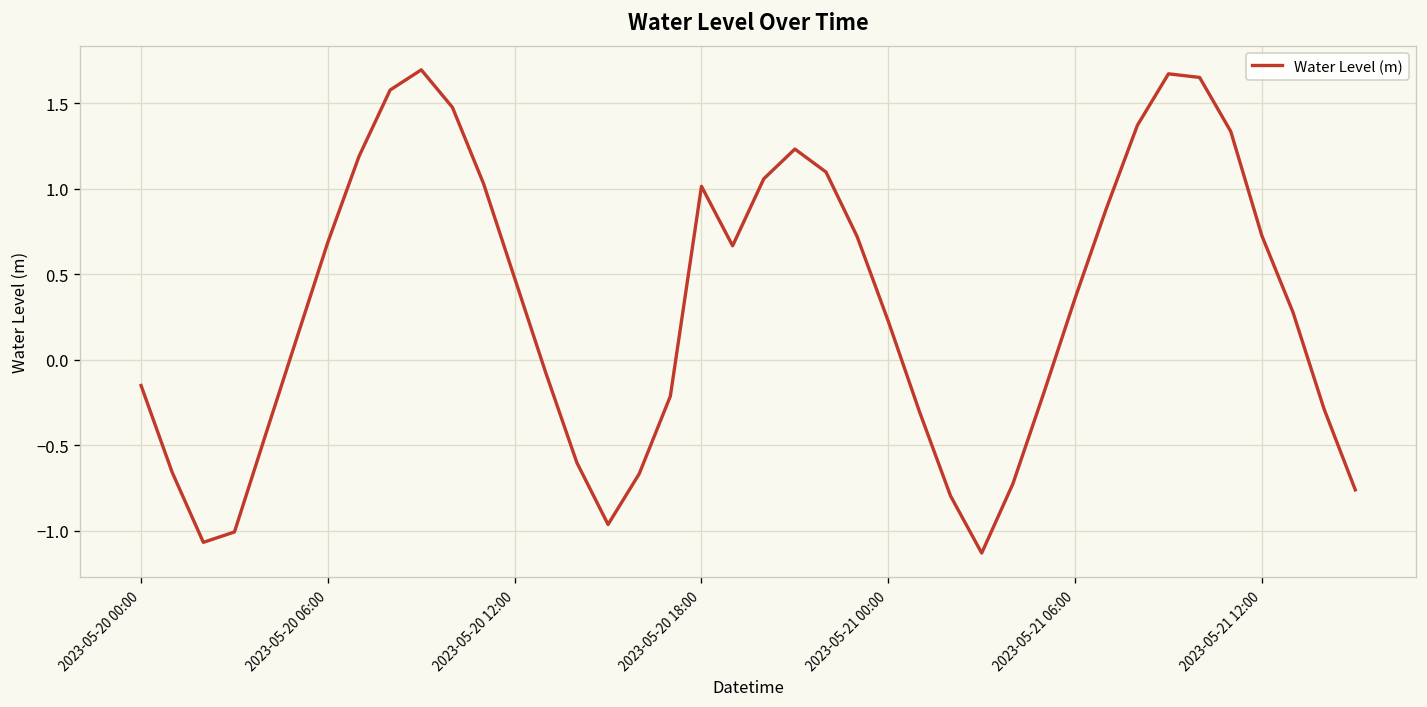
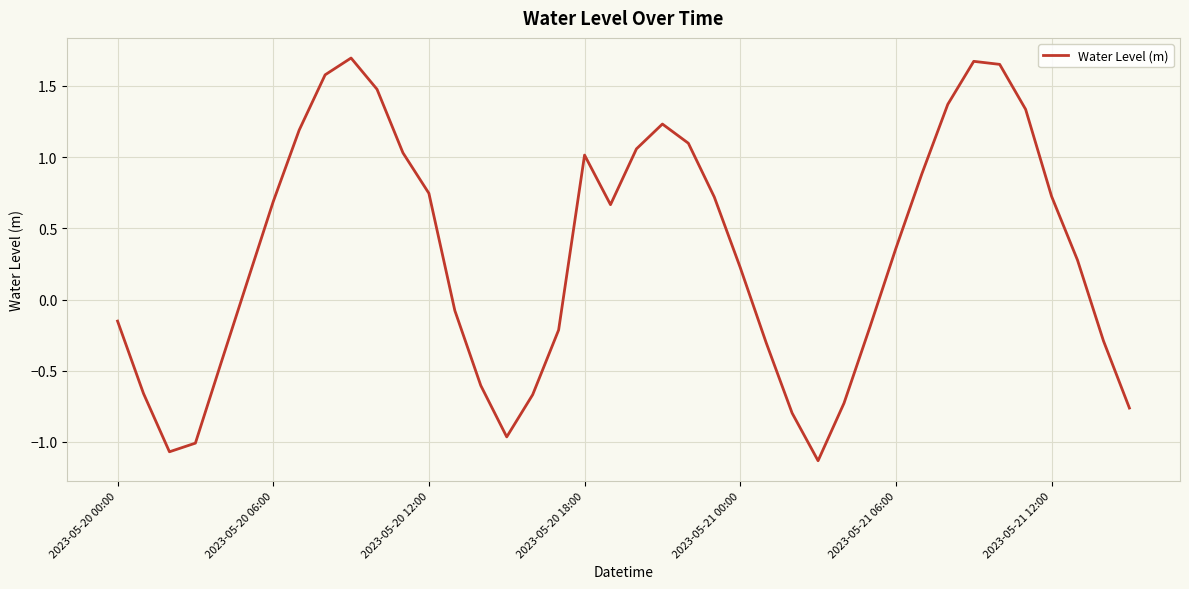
2023-05-20 12:00: 0.48 -> 0.75
